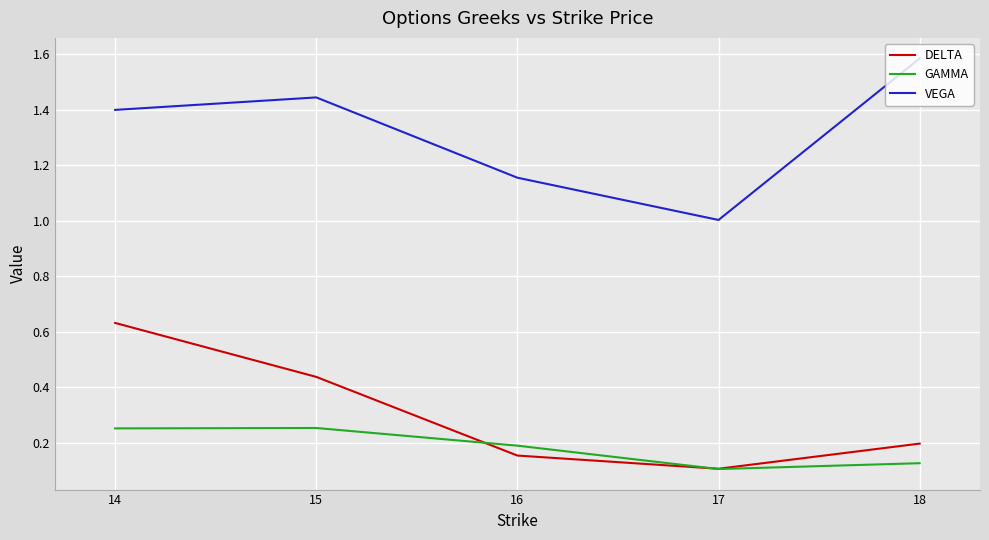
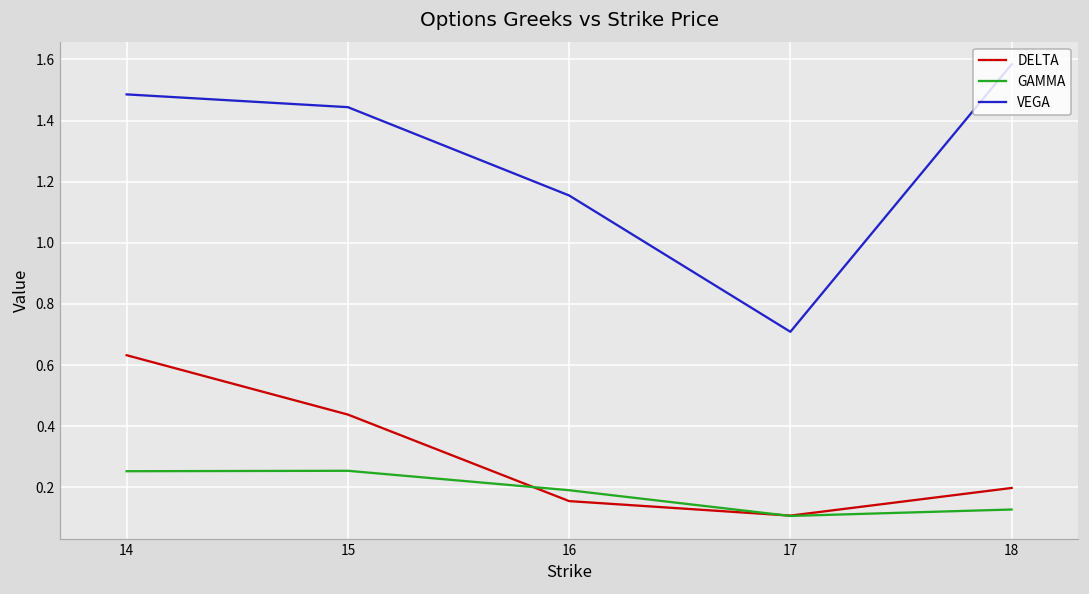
VEGA, 14: 1.40 -> 1.49
VEGA, 17: 1.00 -> 0.71
